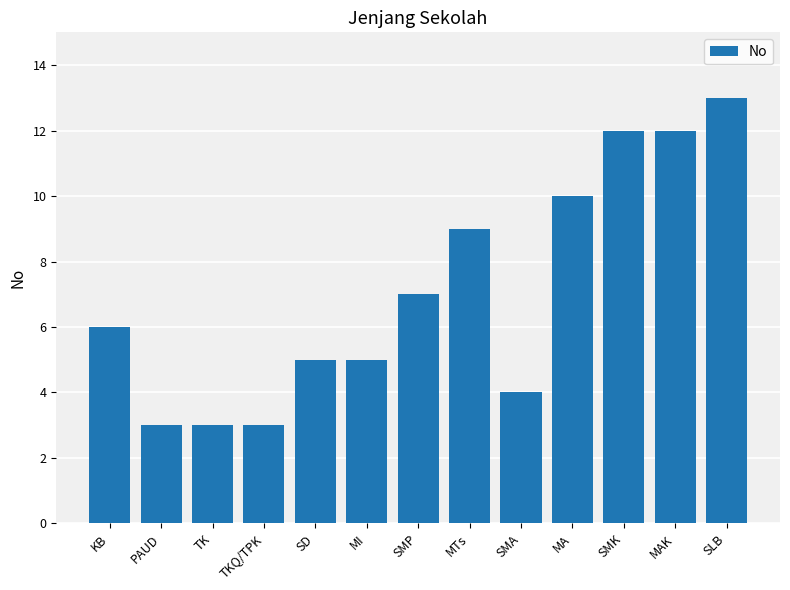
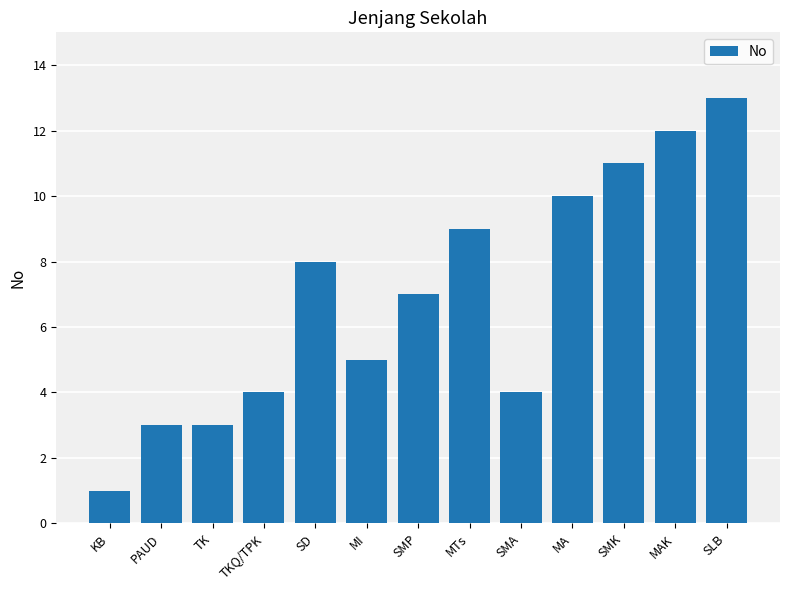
KB: 6 -> 1
TKQ/TPK: 3 -> 4
SD: 5 -> 8
SMK: 12 -> 11
